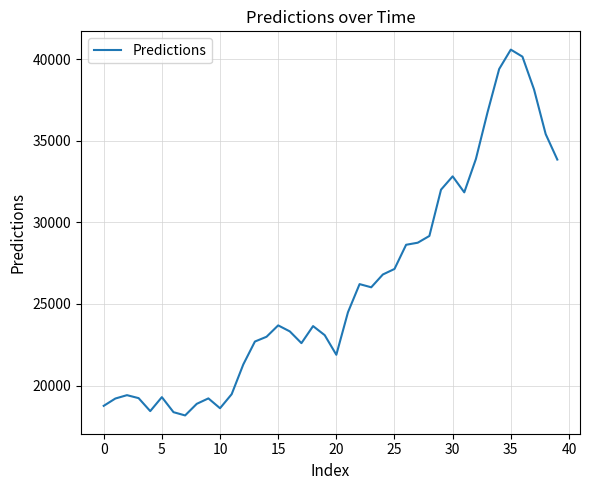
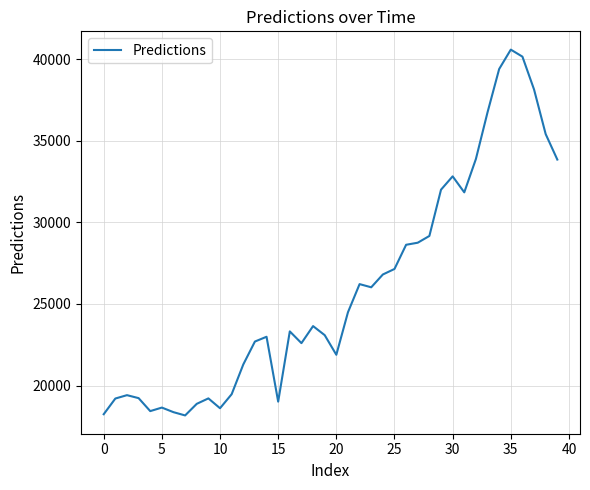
0: 18800 -> 18300
5: 19300 -> 18700
15: 23700 -> 19000
